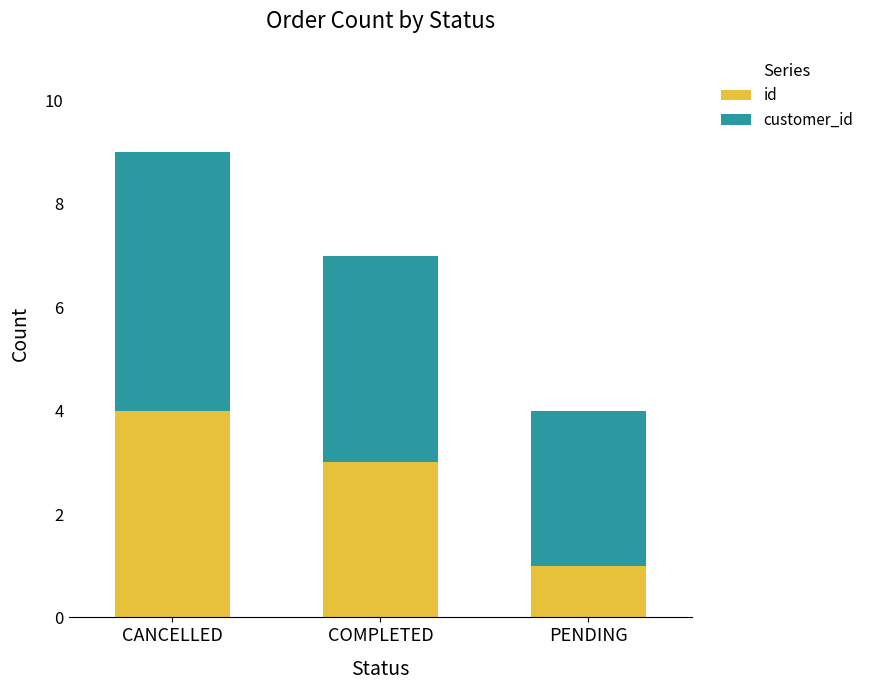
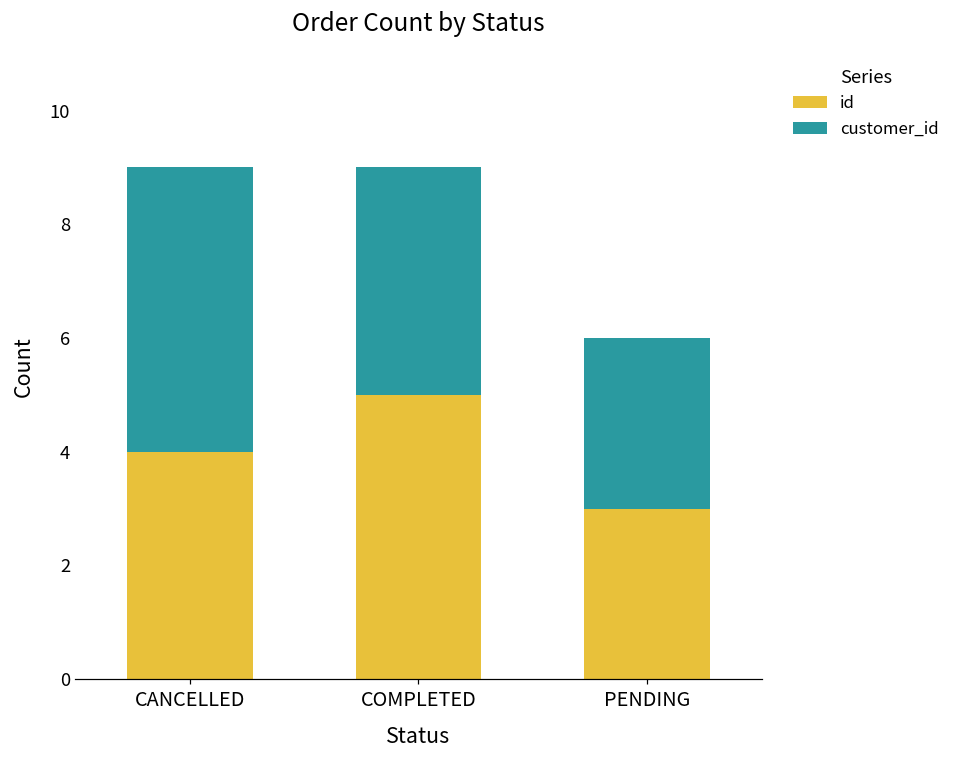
id, COMPLETED: 3 -> 5
id, PENDING: 1 -> 3
